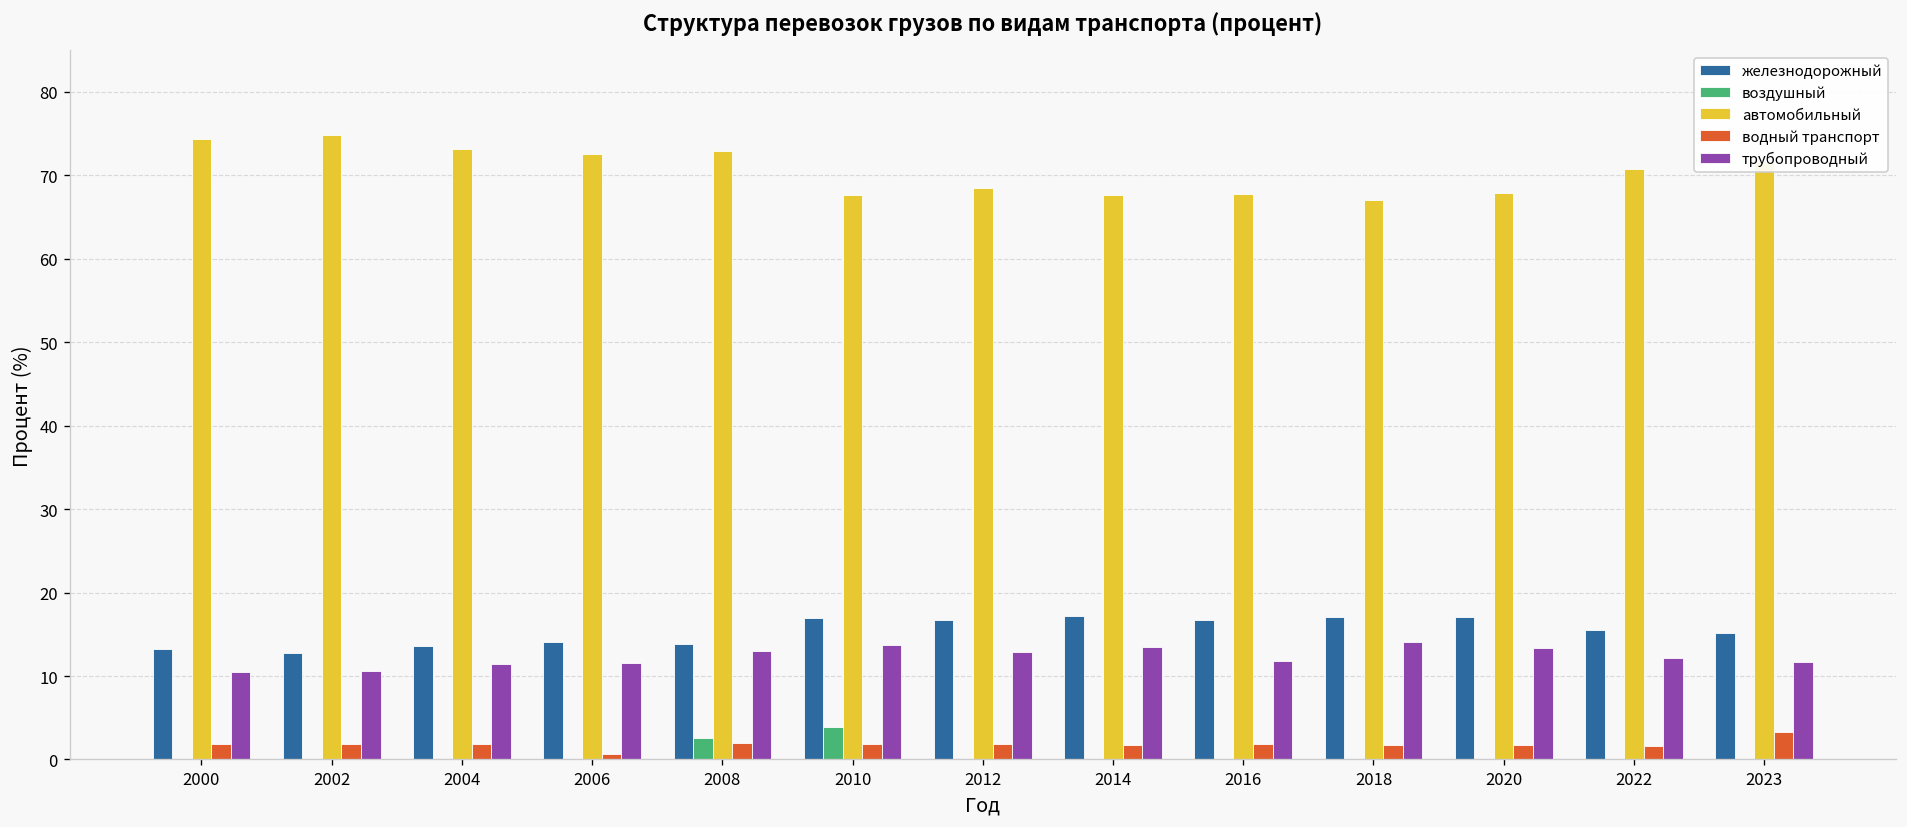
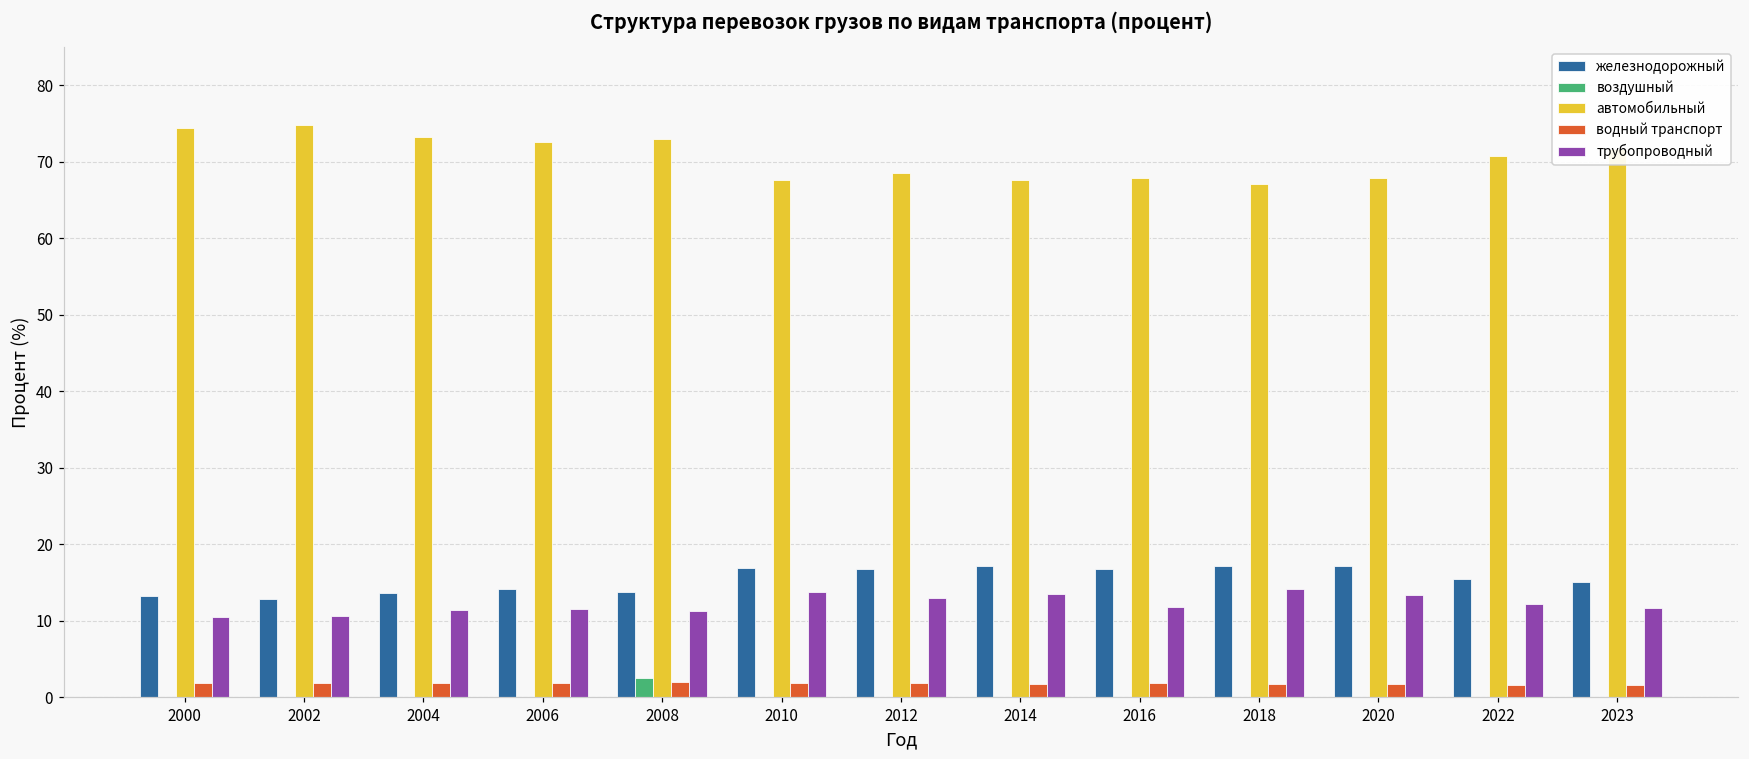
водный транспорт, 2006: 1 -> 2
трубопроводный, 2008: 13 -> 11
воздушный, 2010: 4 -> 0
водный транспорт, 2023: 3 -> 2
